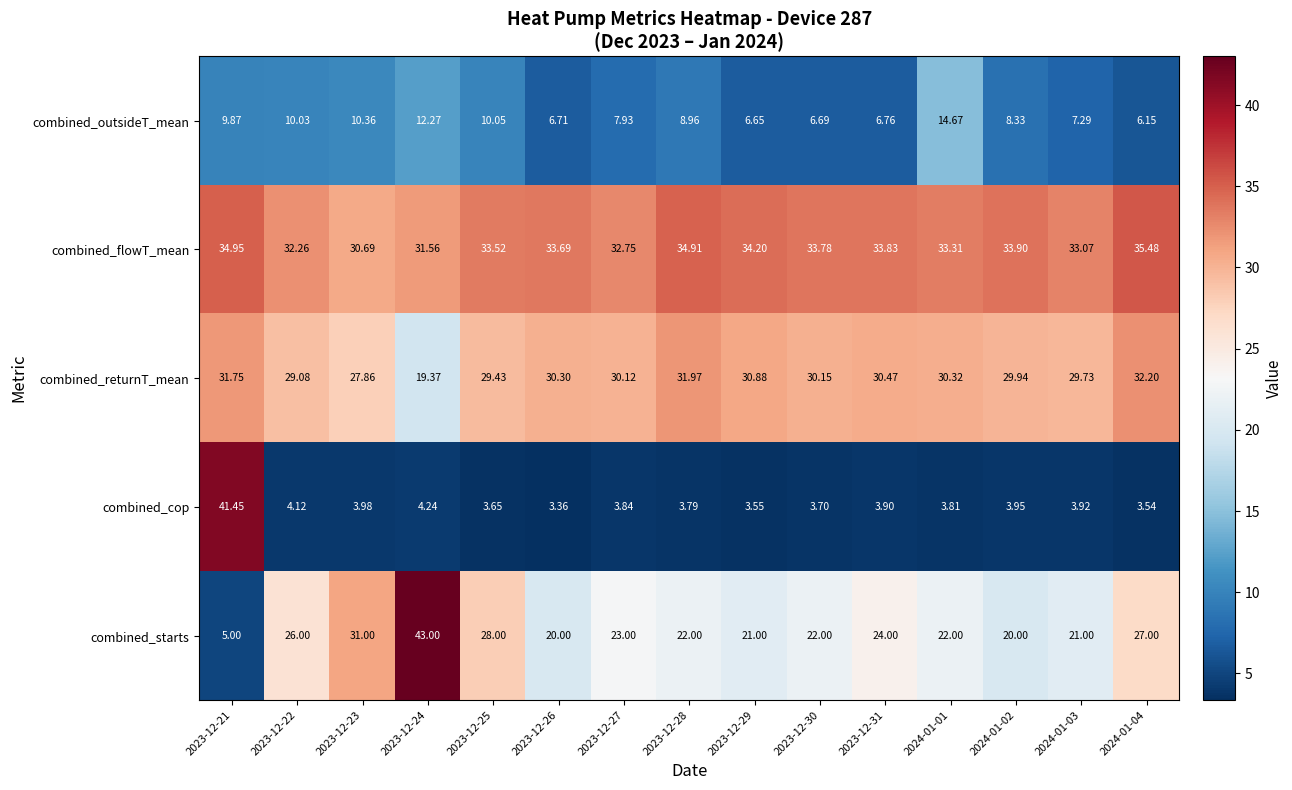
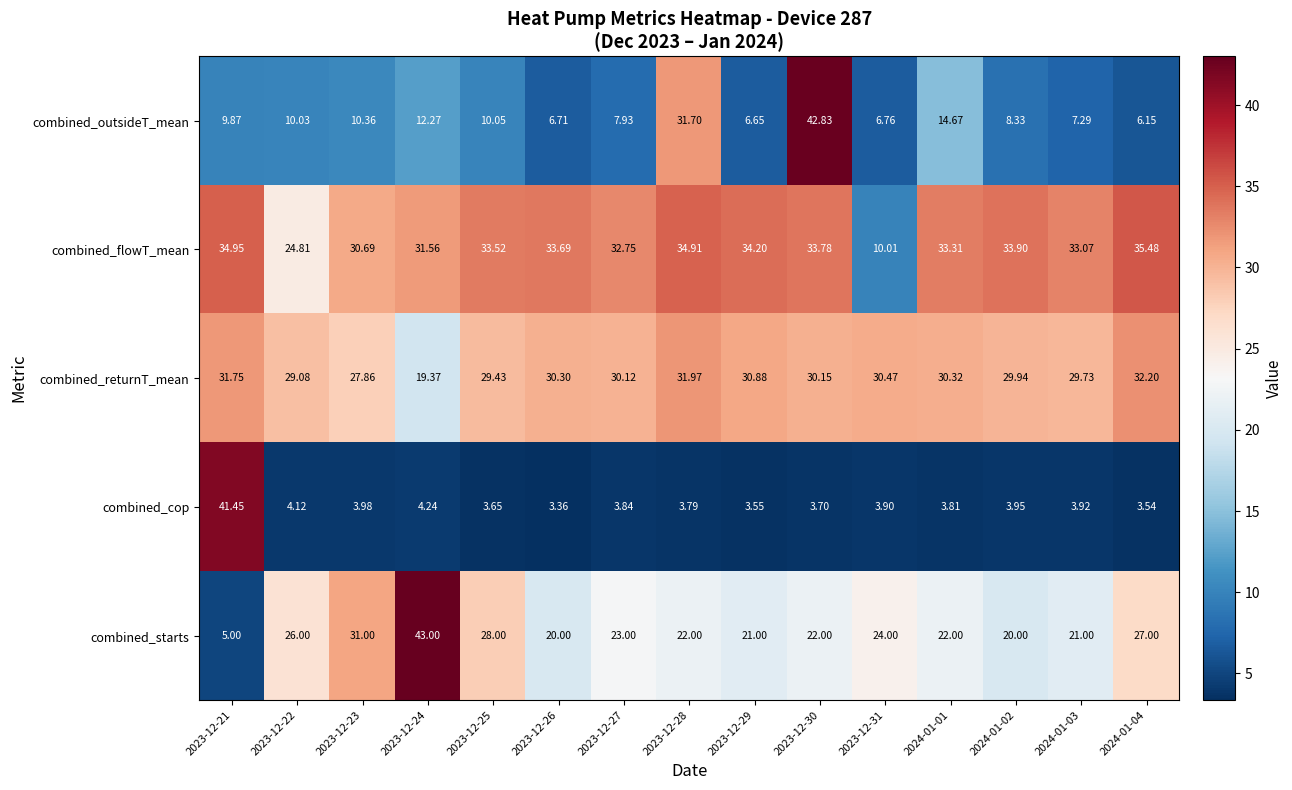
combined_outsideT_mean, 2023-12-28: 8.96 -> 31.70
combined_outsideT_mean, 2023-12-30: 6.69 -> 42.83
combined_flowT_mean, 2023-12-22: 32.26 -> 24.81
combined_flowT_mean, 2023-12-31: 33.83 -> 10.01
